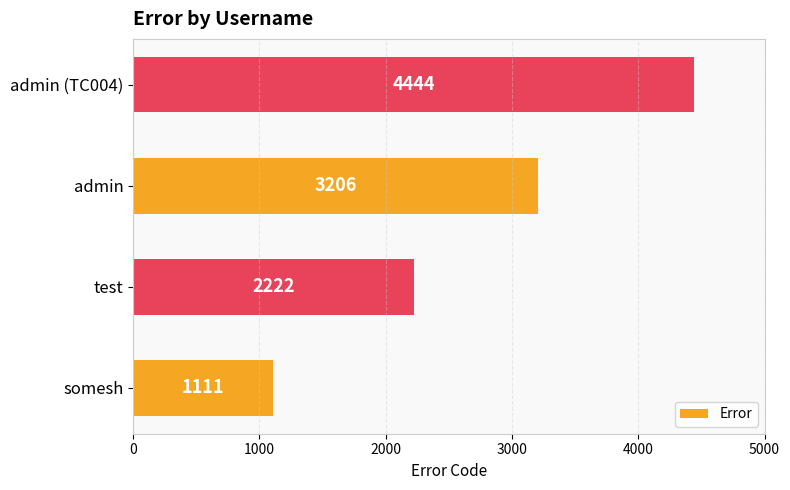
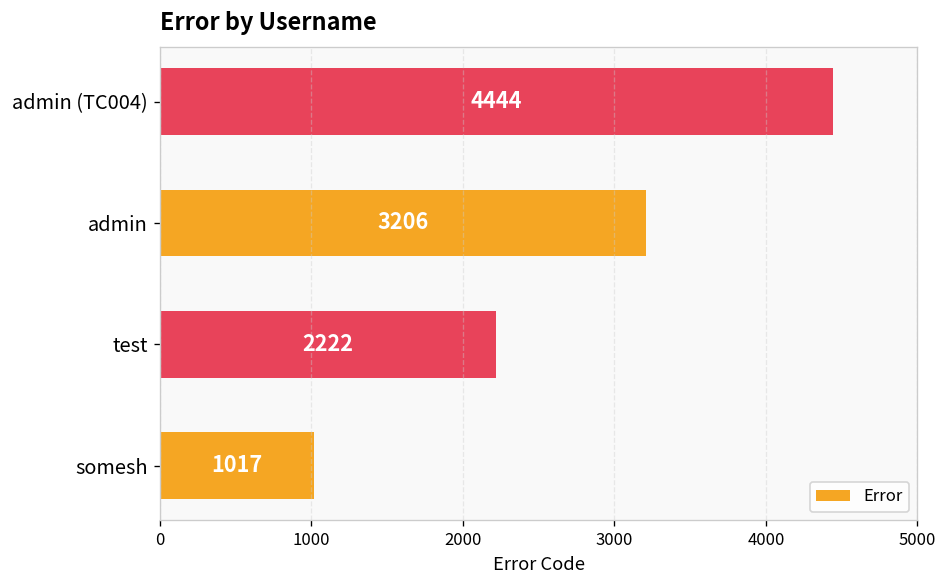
somesh: 1111 -> 1017
